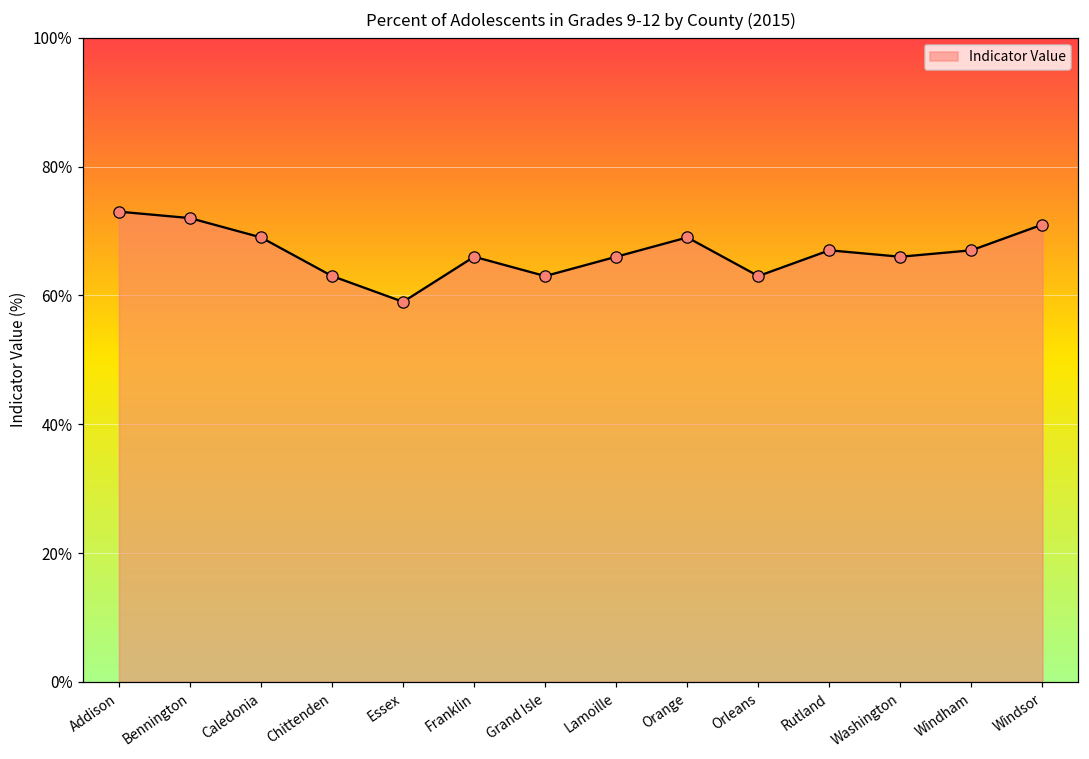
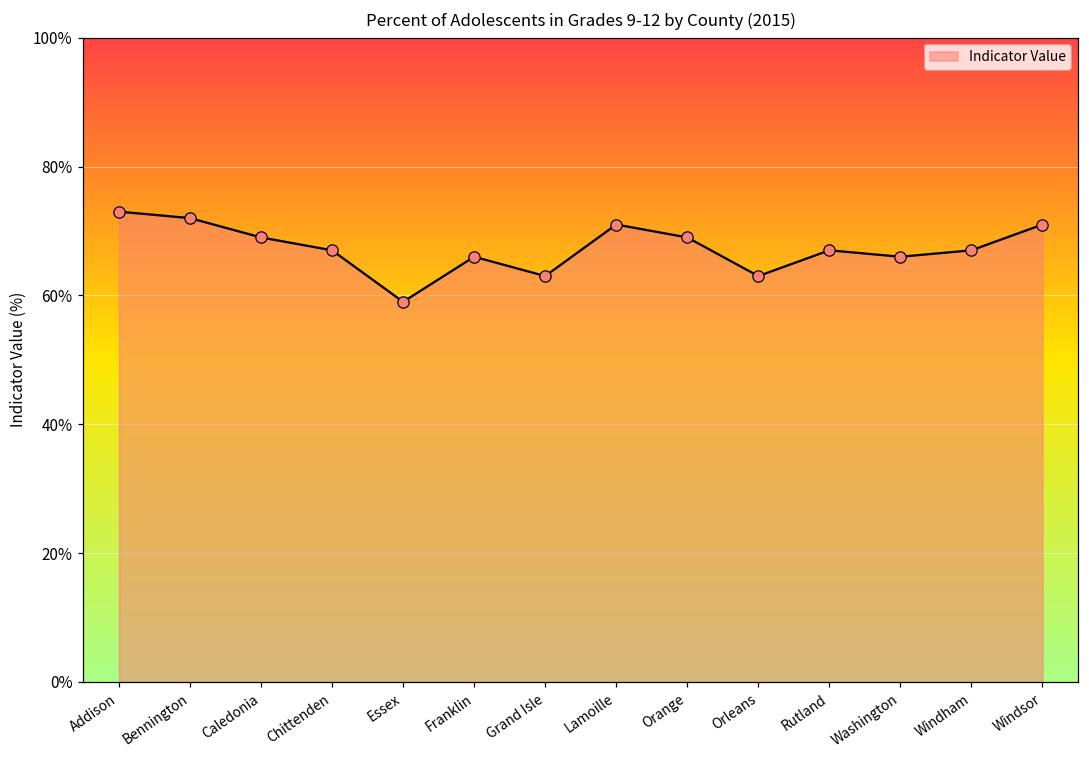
Chittenden: 63% -> 67%
Lamoille: 66% -> 71%
